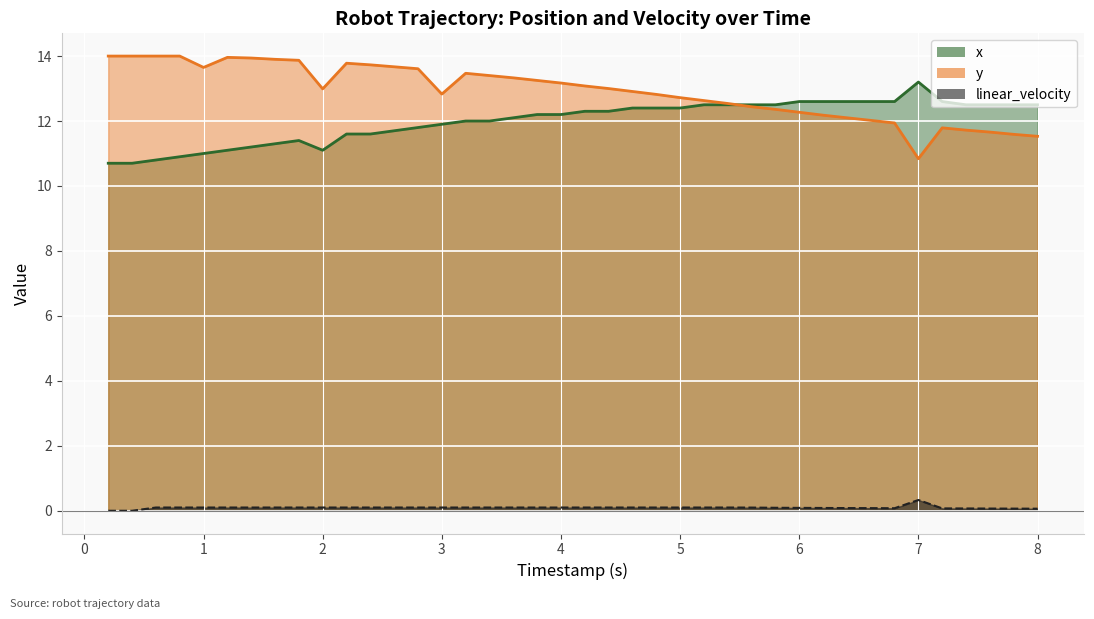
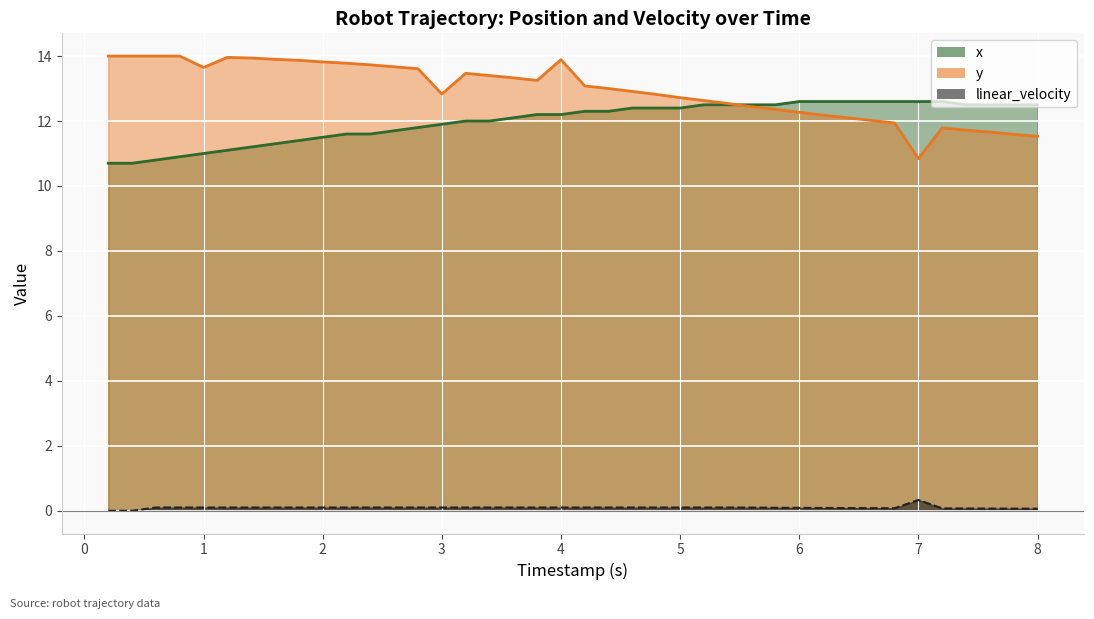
x, 2: 11.1 -> 11.5
y, 2: 13.0 -> 13.8
y, 4: 13.2 -> 13.9
x, 7: 13.2 -> 12.6
